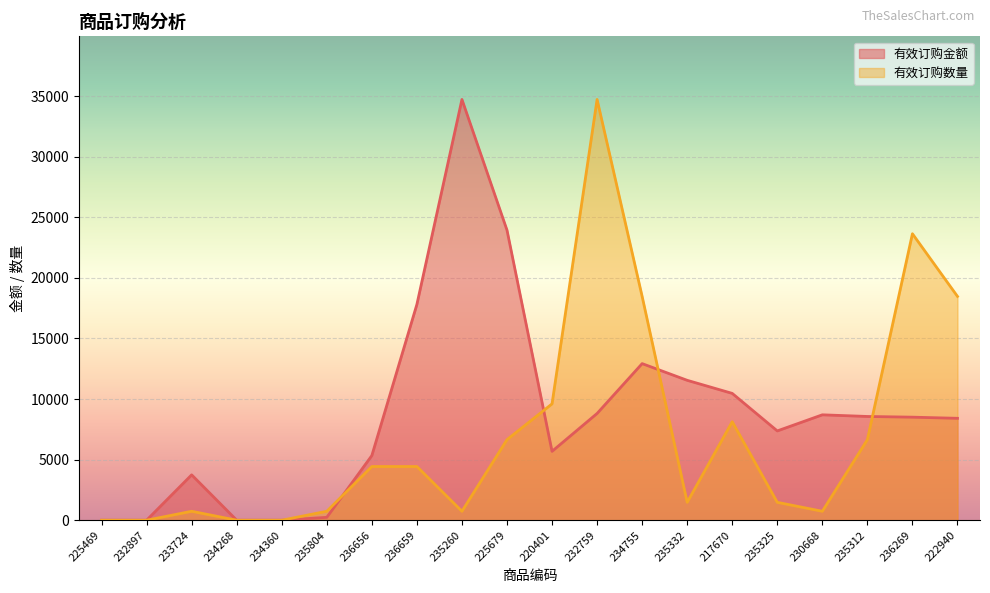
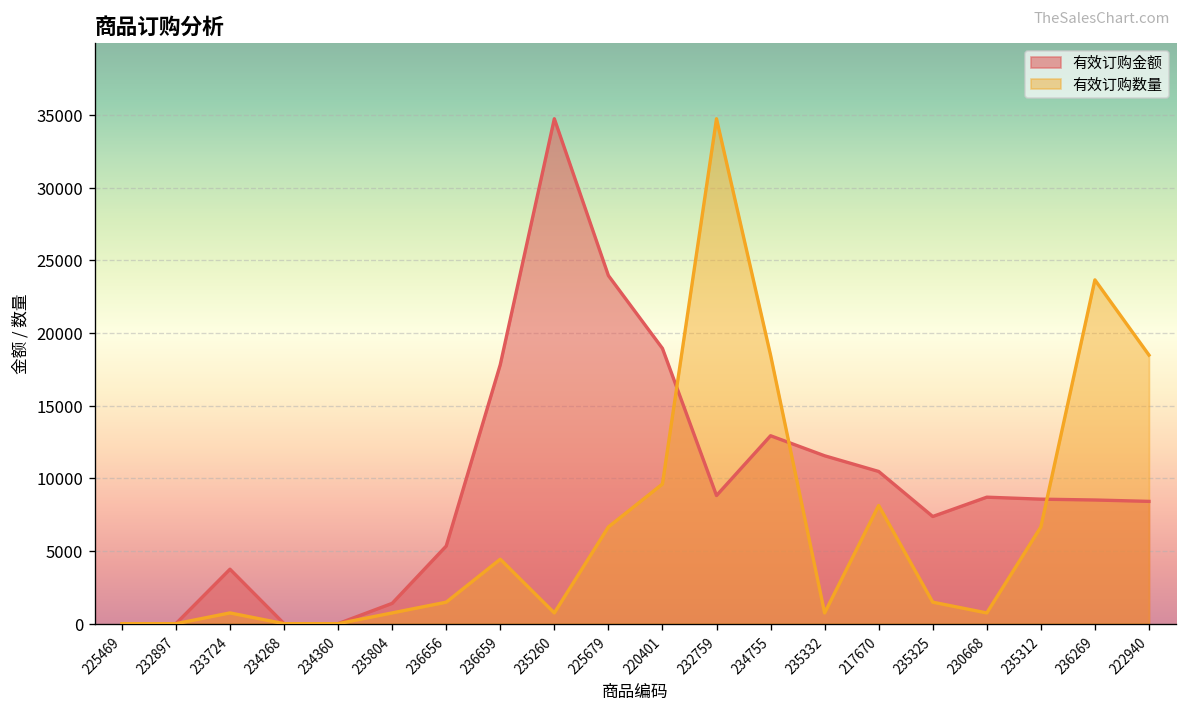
有效订购金额, 235804: 200 -> 1400
有效订购数量, 236656: 4400 -> 1500
有效订购金额, 220401: 5700 -> 18900
有效订购数量, 235332: 1500 -> 700
